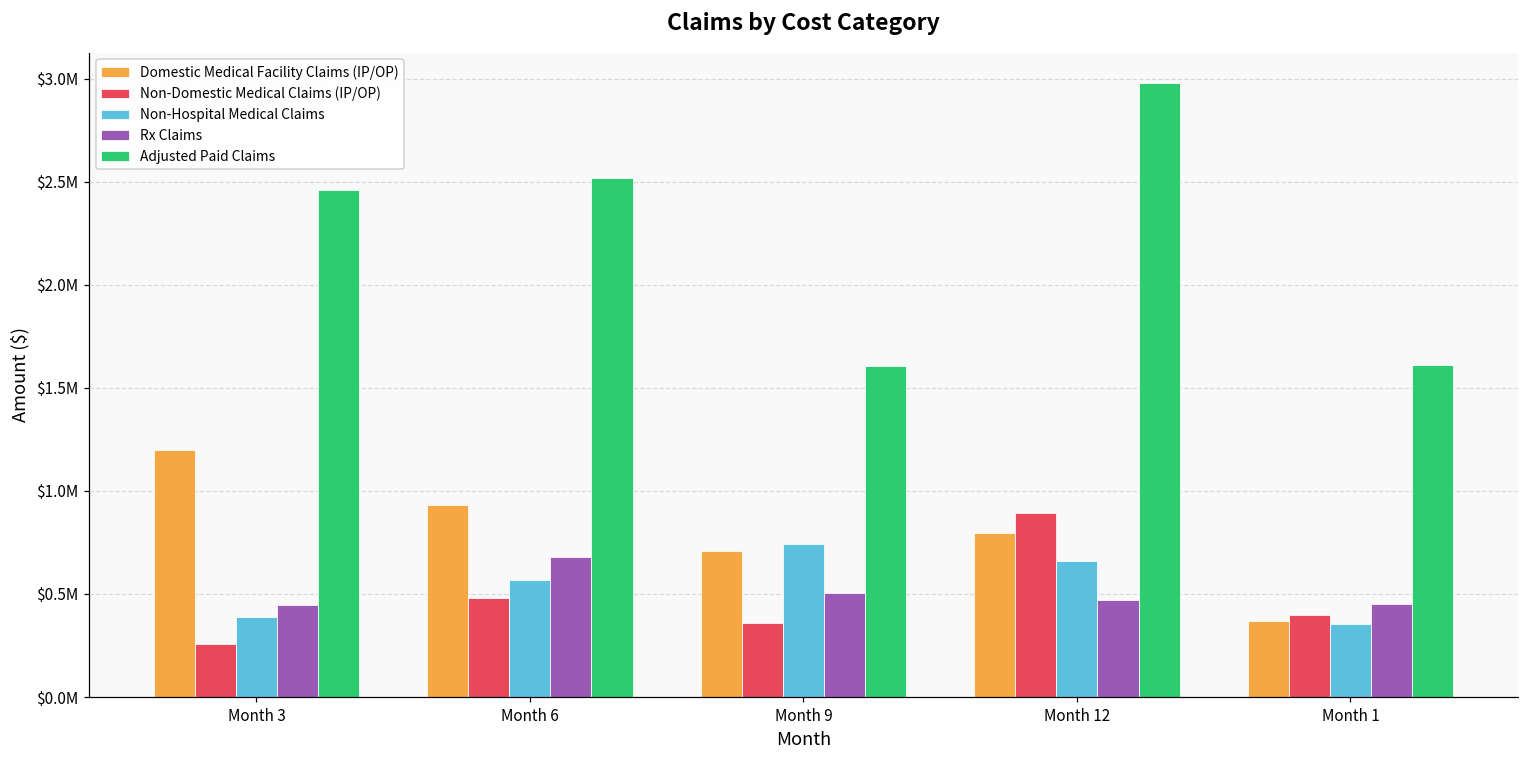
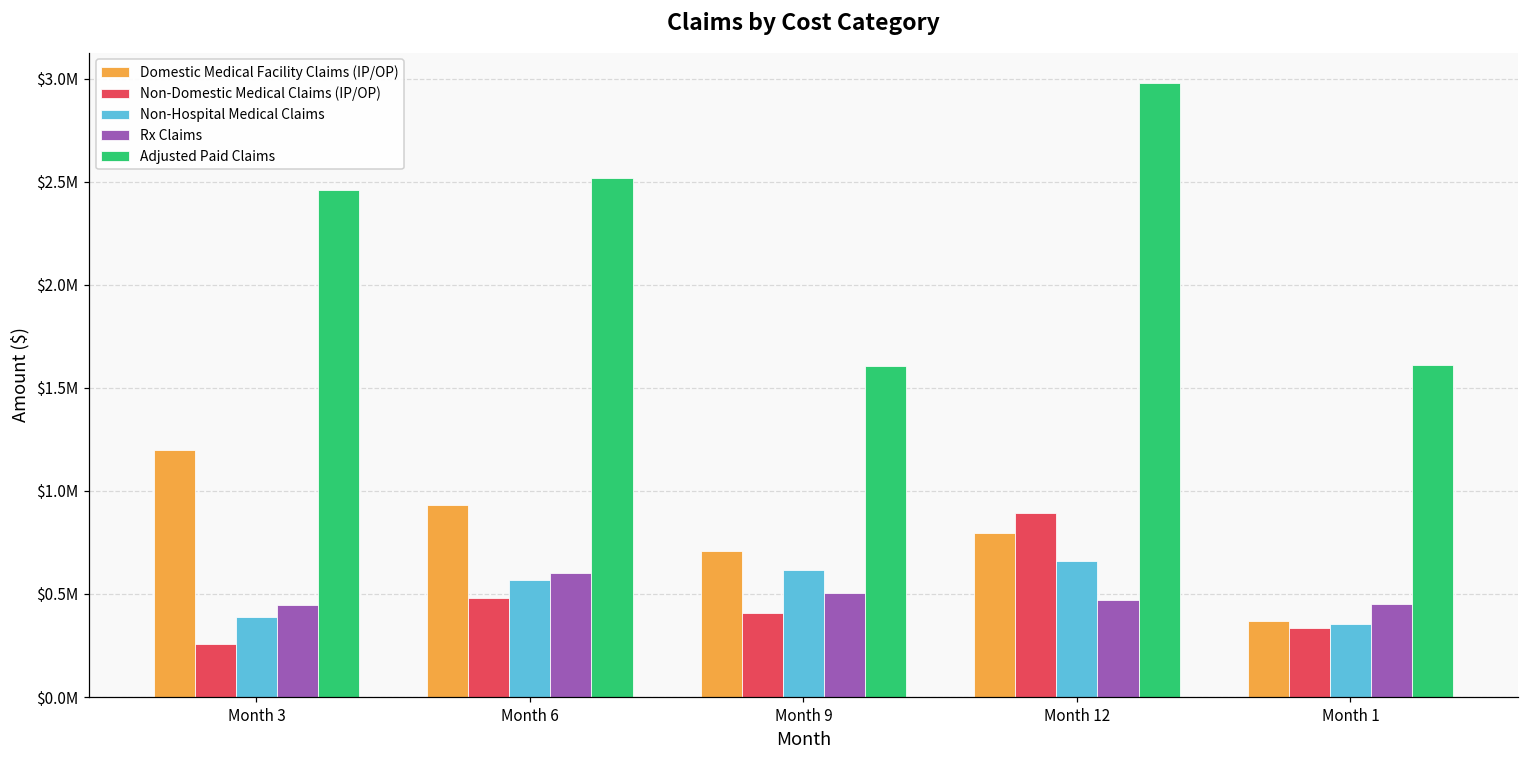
Rx Claims, Month 6: $680000 -> $600000
Non-Domestic Medical Claims (IP/OP), Month 9: $360000 -> $410000
Non-Hospital Medical Claims, Month 9: $740000 -> $620000
Non-Domestic Medical Claims (IP/OP), Month 1: $400000 -> $340000
